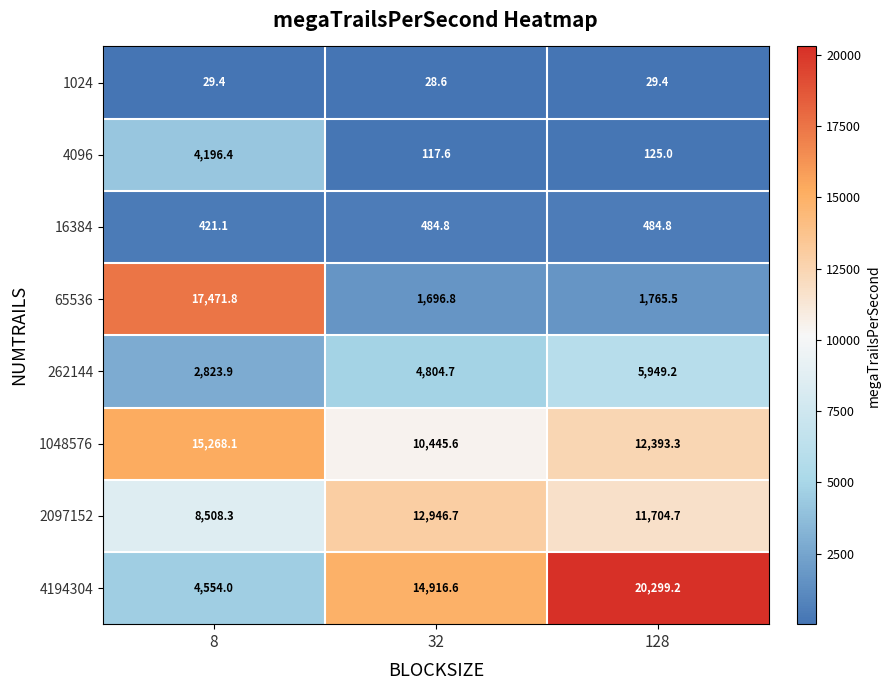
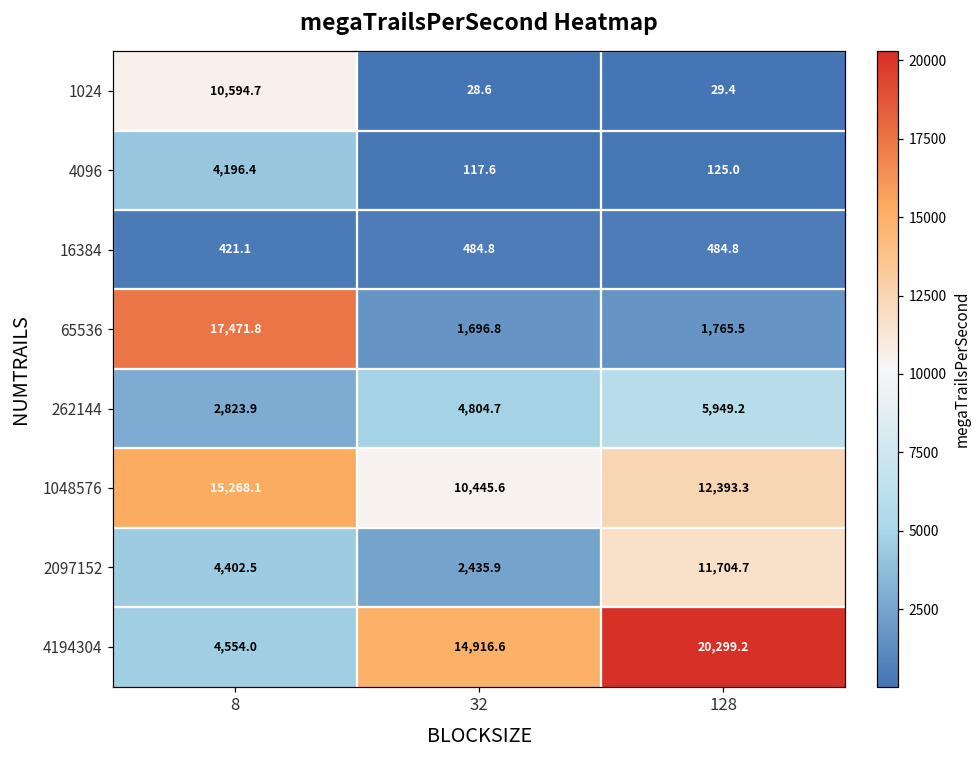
1024, 8: 29.4 -> 10,594.7
2097152, 8: 8,508.3 -> 4,402.5
2097152, 32: 12,946.7 -> 2,435.9
